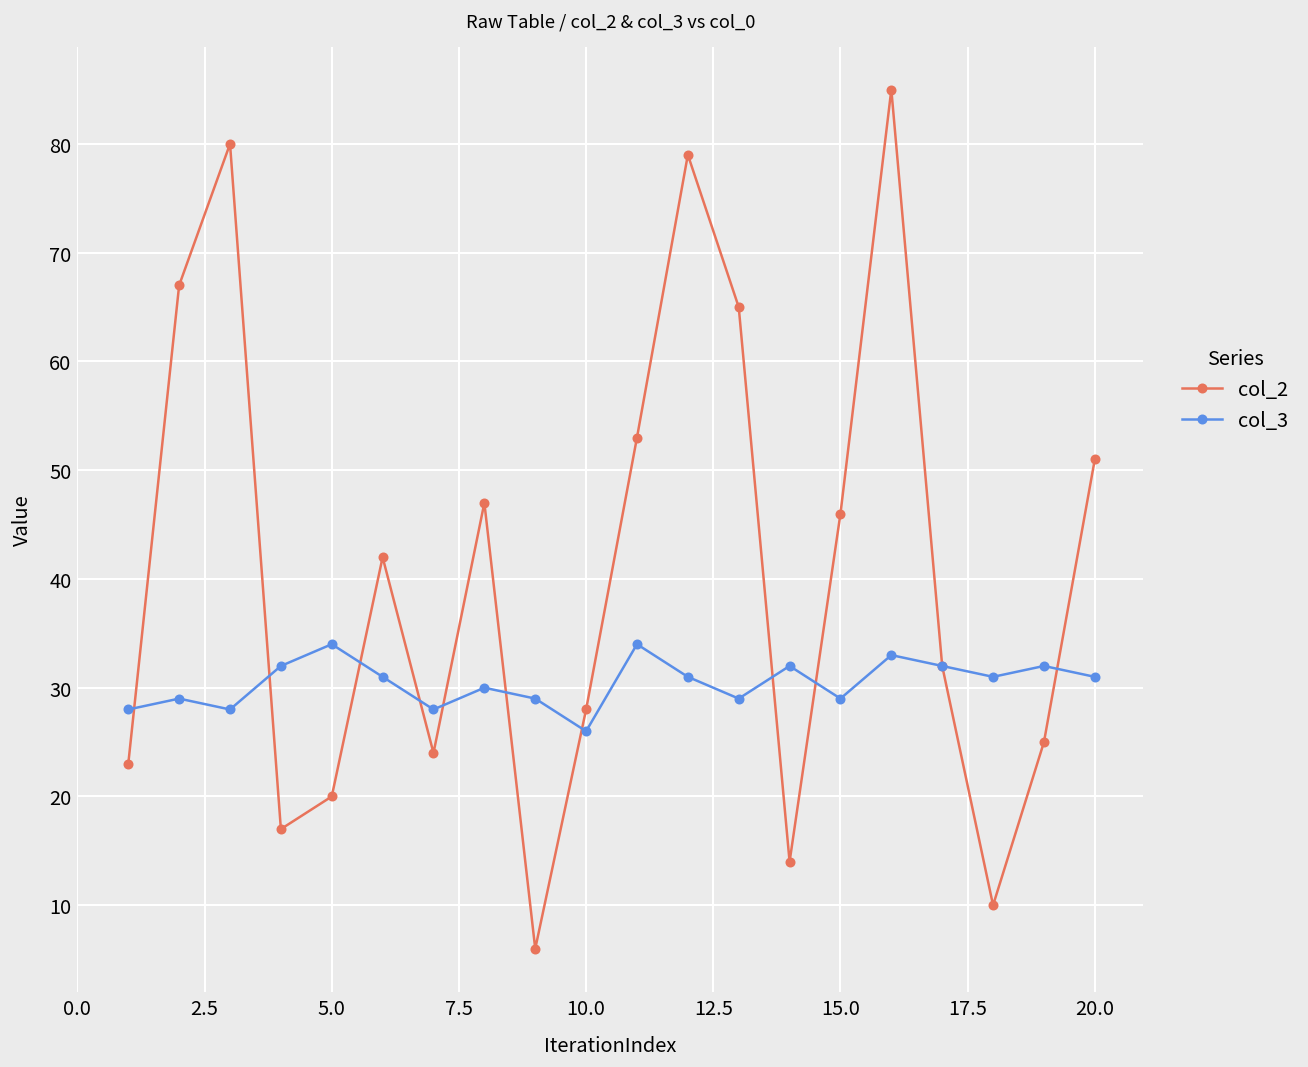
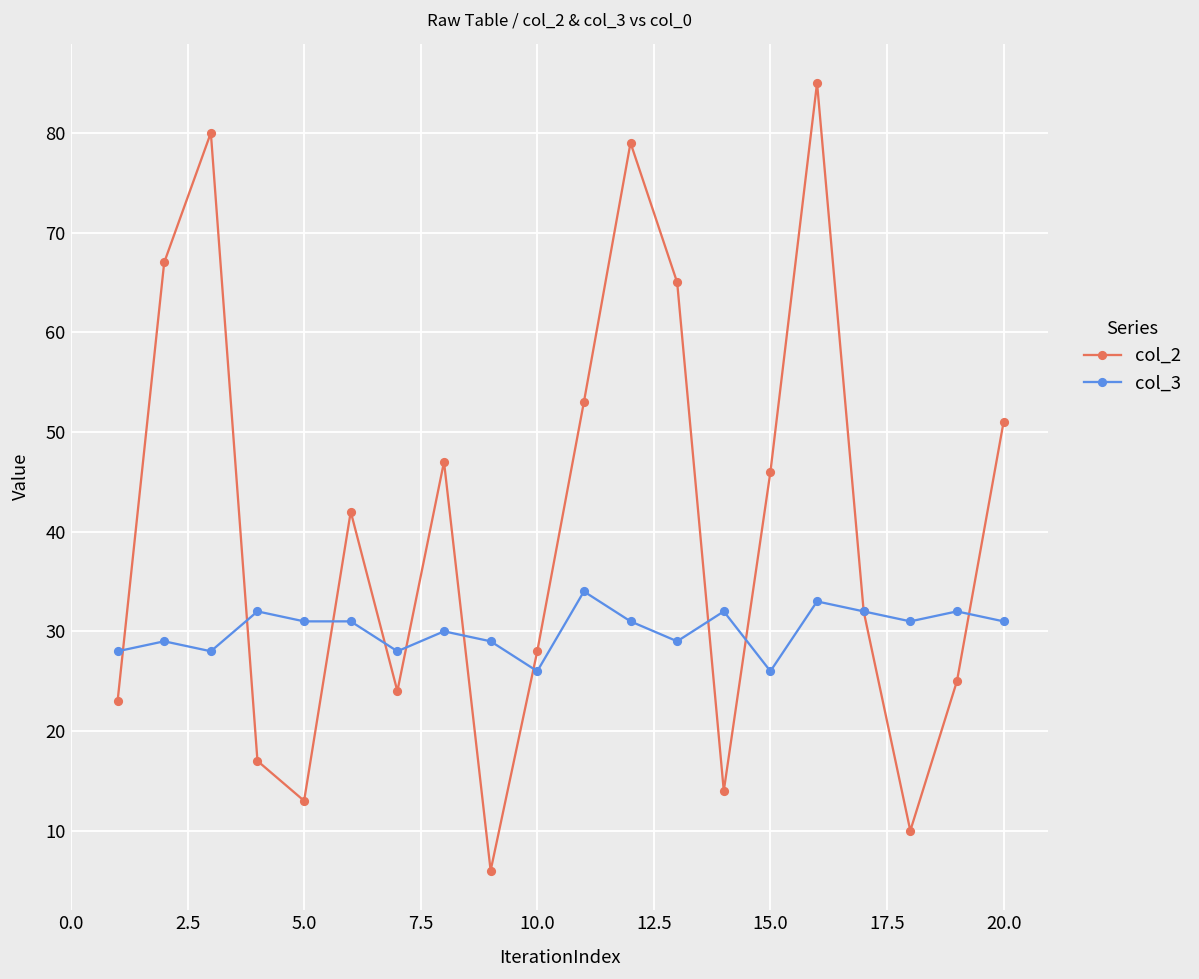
col_2, 5.0: 20 -> 13
col_3, 5.0: 34 -> 31
col_3, 15.0: 29 -> 26
